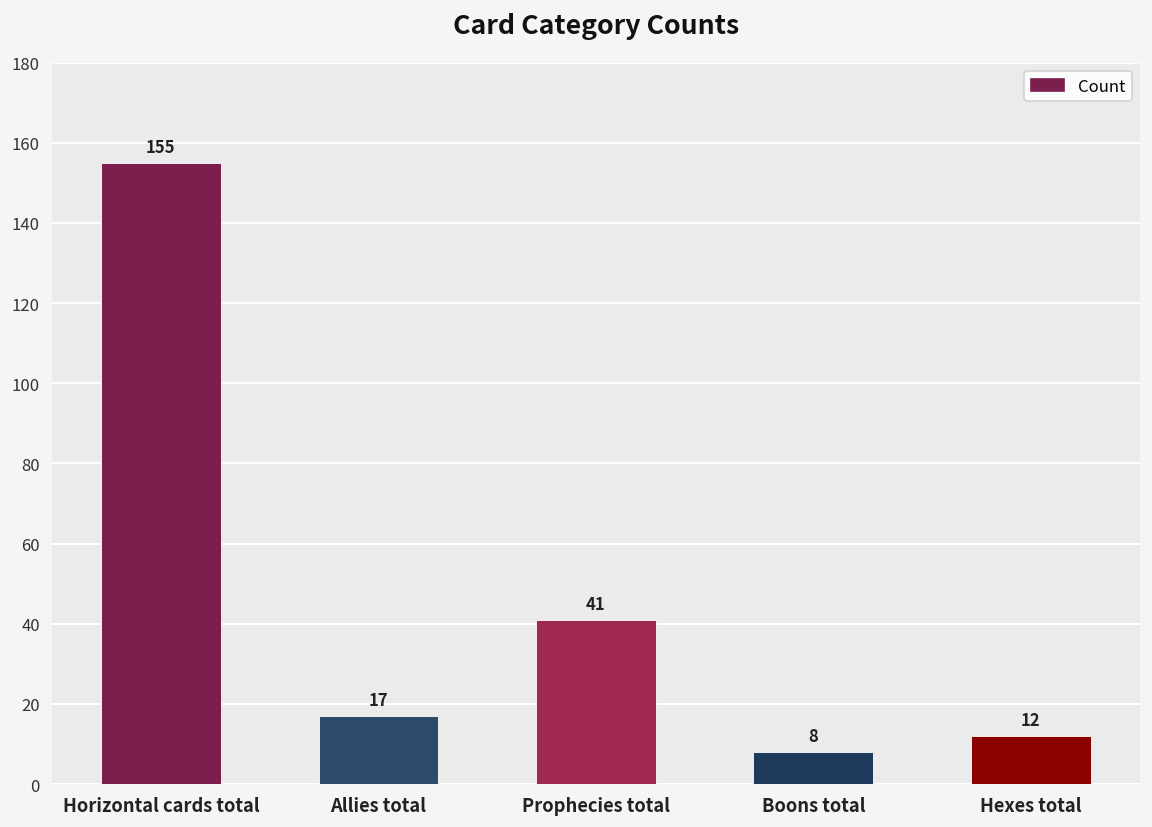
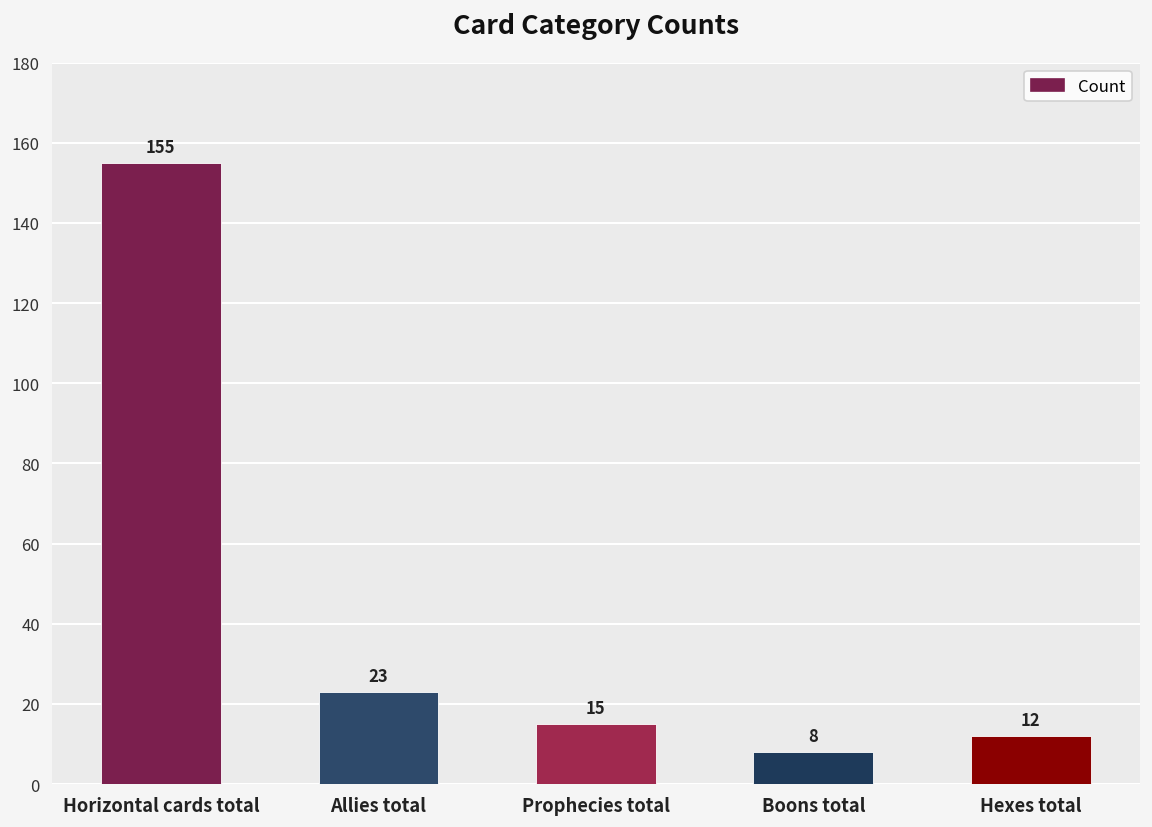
Allies total: 17 -> 23
Prophecies total: 41 -> 15
